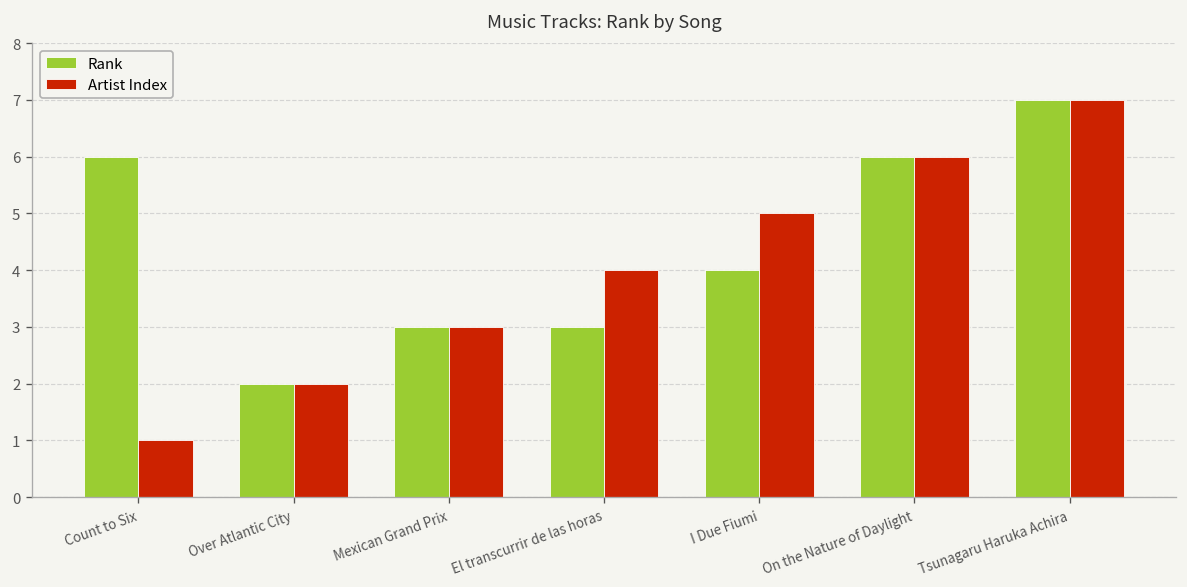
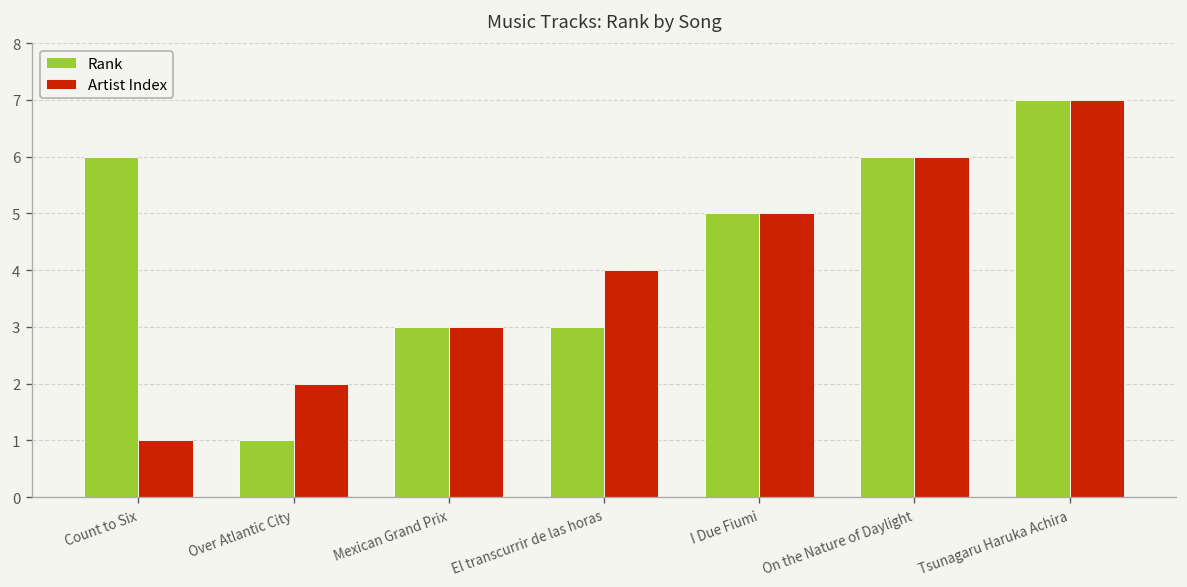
Rank, Over Atlantic City: 2 -> 1
Rank, I Due Fiumi: 4 -> 5
